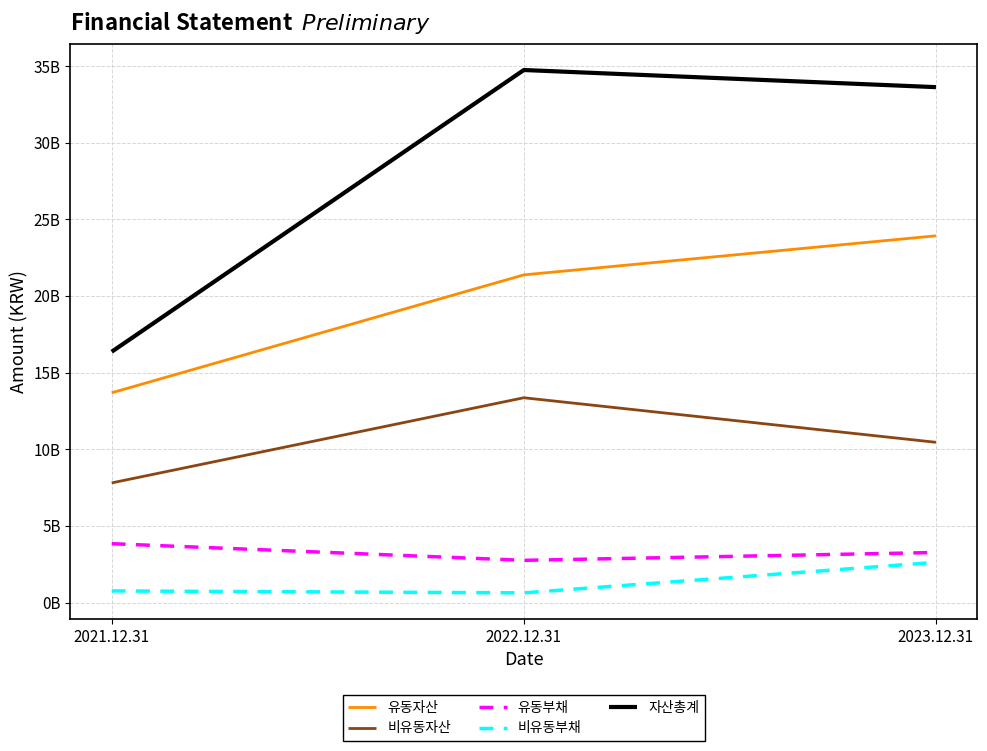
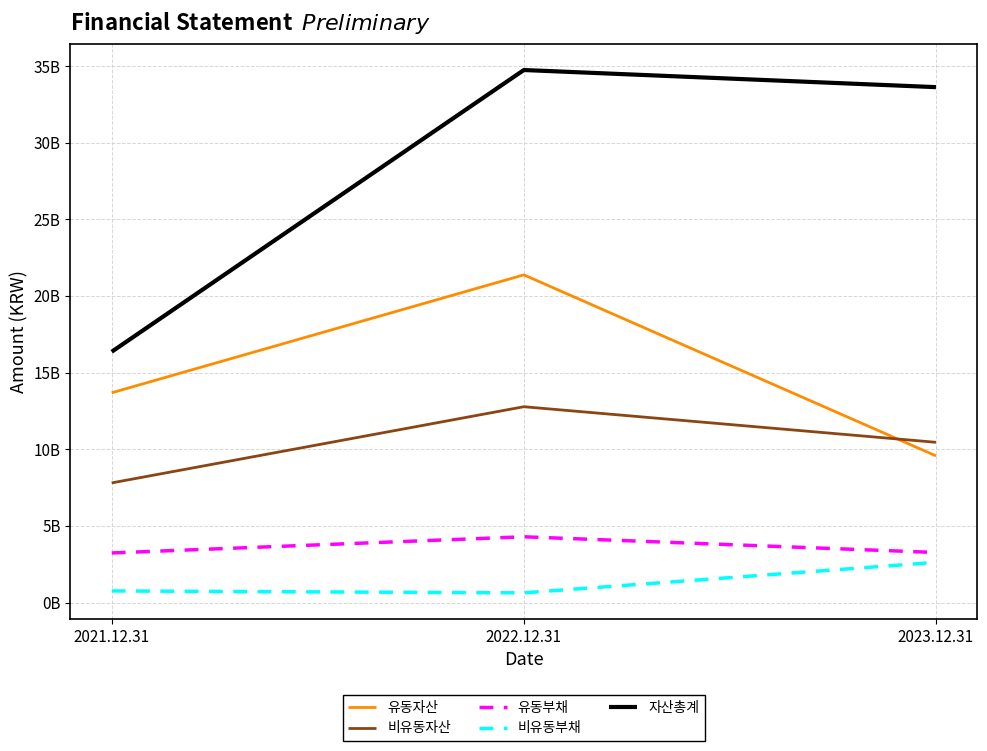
유동부채, 2021.12.31: 3800000000 -> 3200000000
비유동자산, 2022.12.31: 13400000000 -> 12800000000
유동부채, 2022.12.31: 2800000000 -> 4300000000
유동자산, 2023.12.31: 23900000000 -> 9600000000
